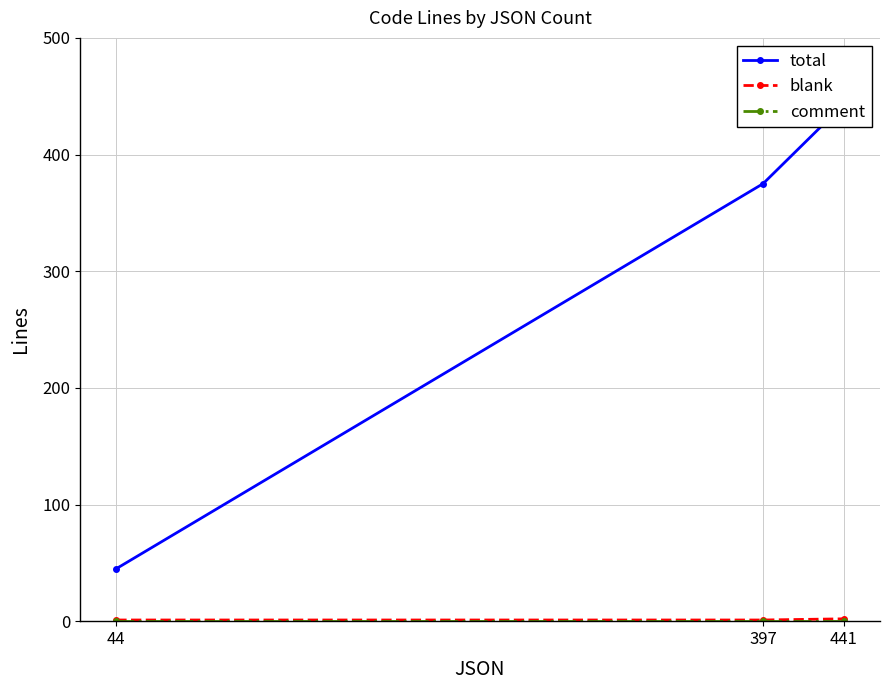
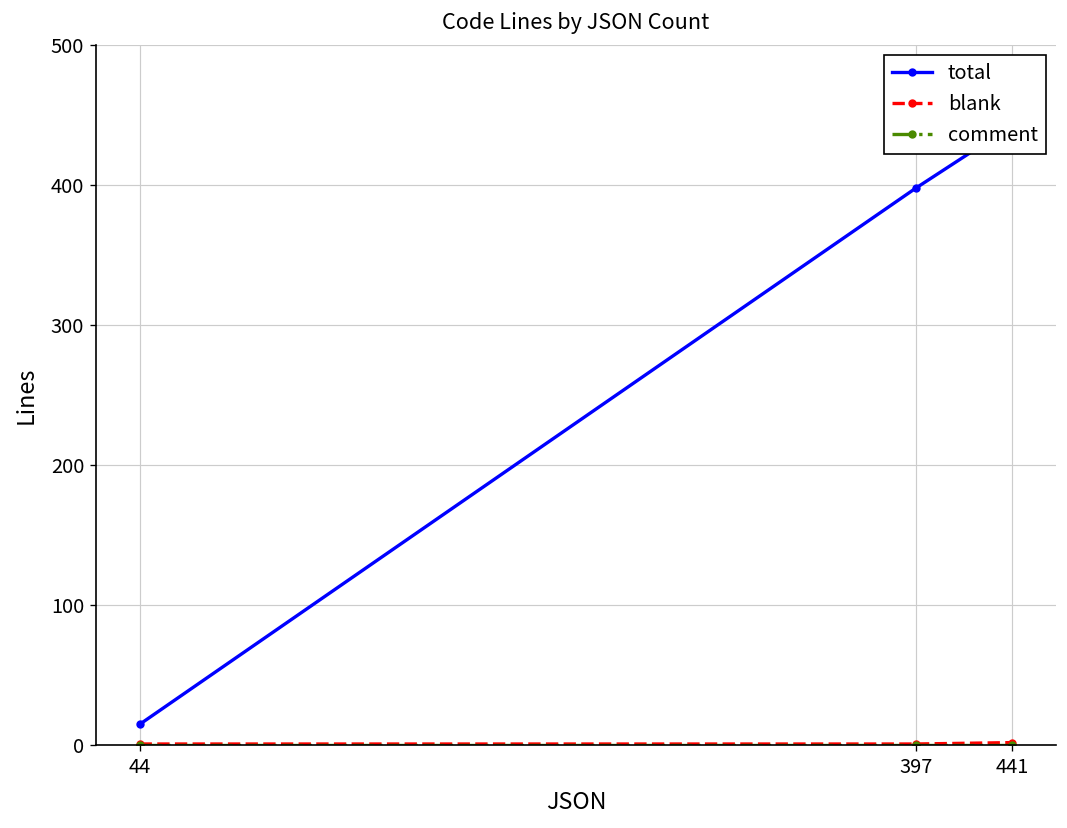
total, 44: 45 -> 15
total, 397: 375 -> 398
